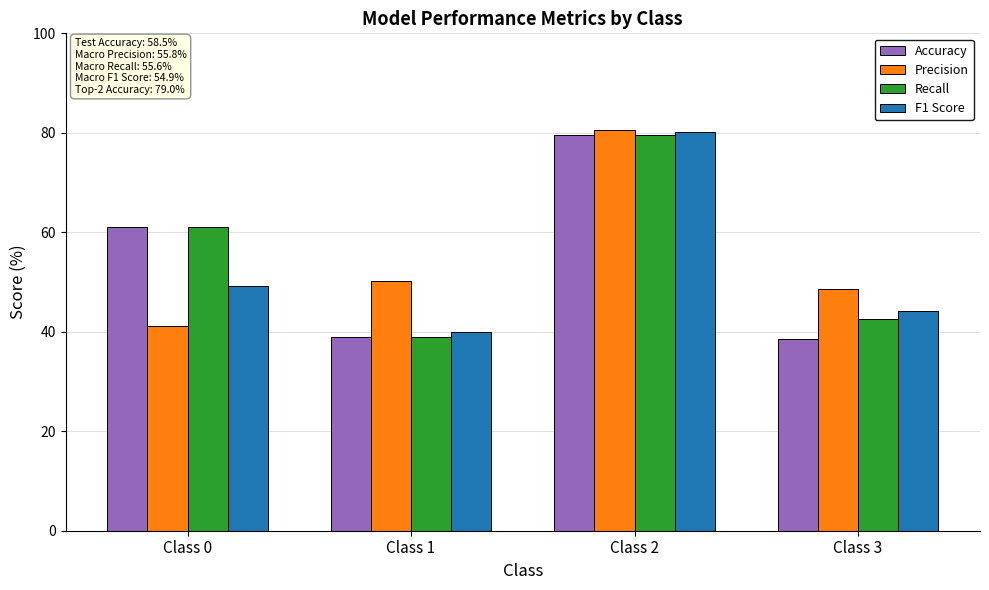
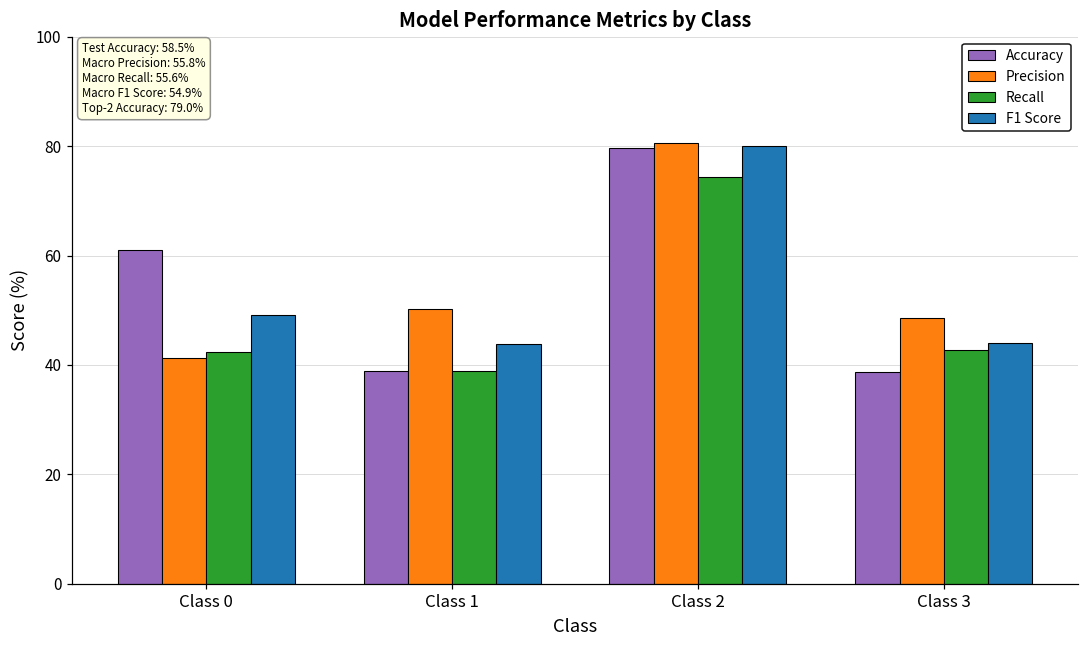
Recall, Class 0: 61 -> 42
F1 Score, Class 1: 40 -> 44
Recall, Class 2: 80 -> 74
